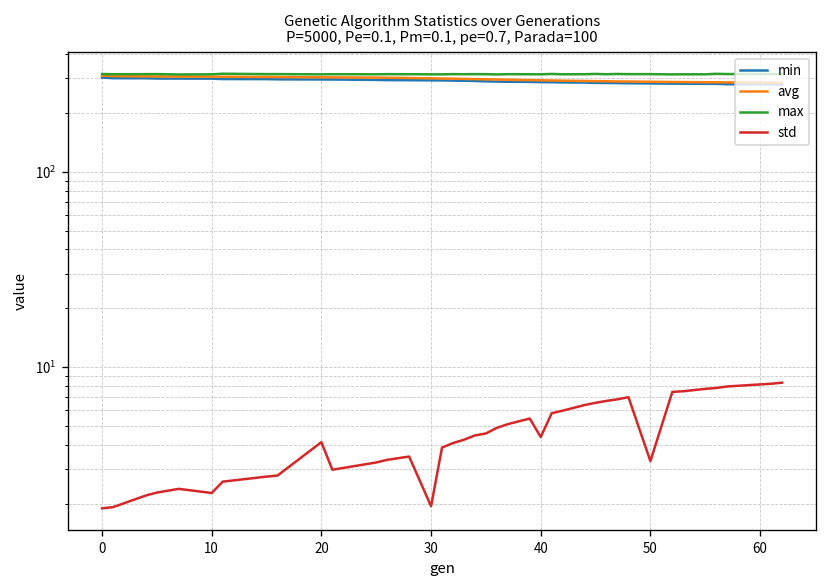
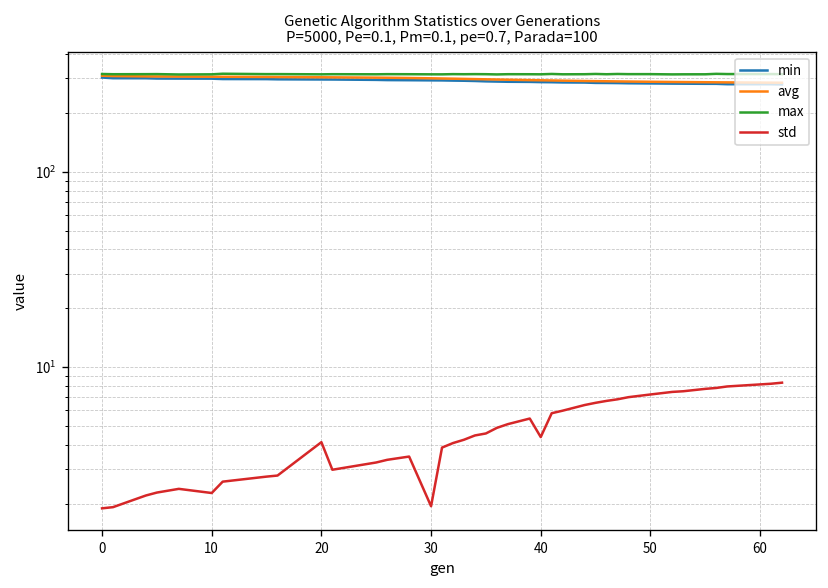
std, 50: 3.3 -> 7
